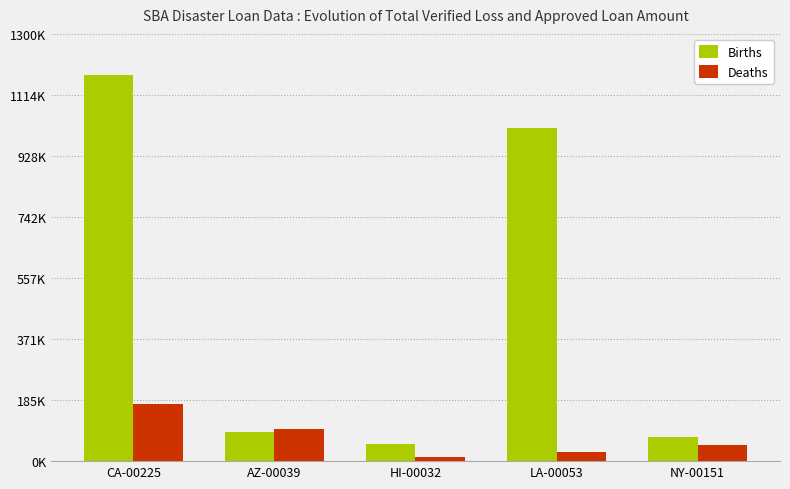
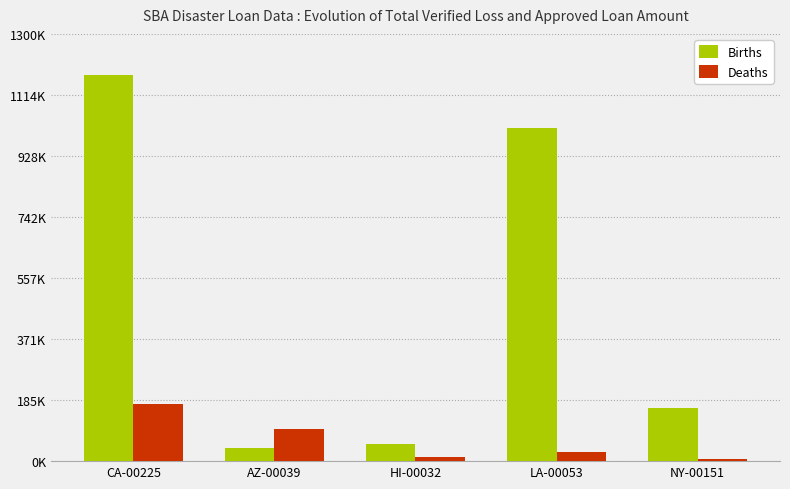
Births, AZ-00039: 90000 -> 40000
Births, NY-00151: 70000 -> 160000
Deaths, NY-00151: 50000 -> 10000
